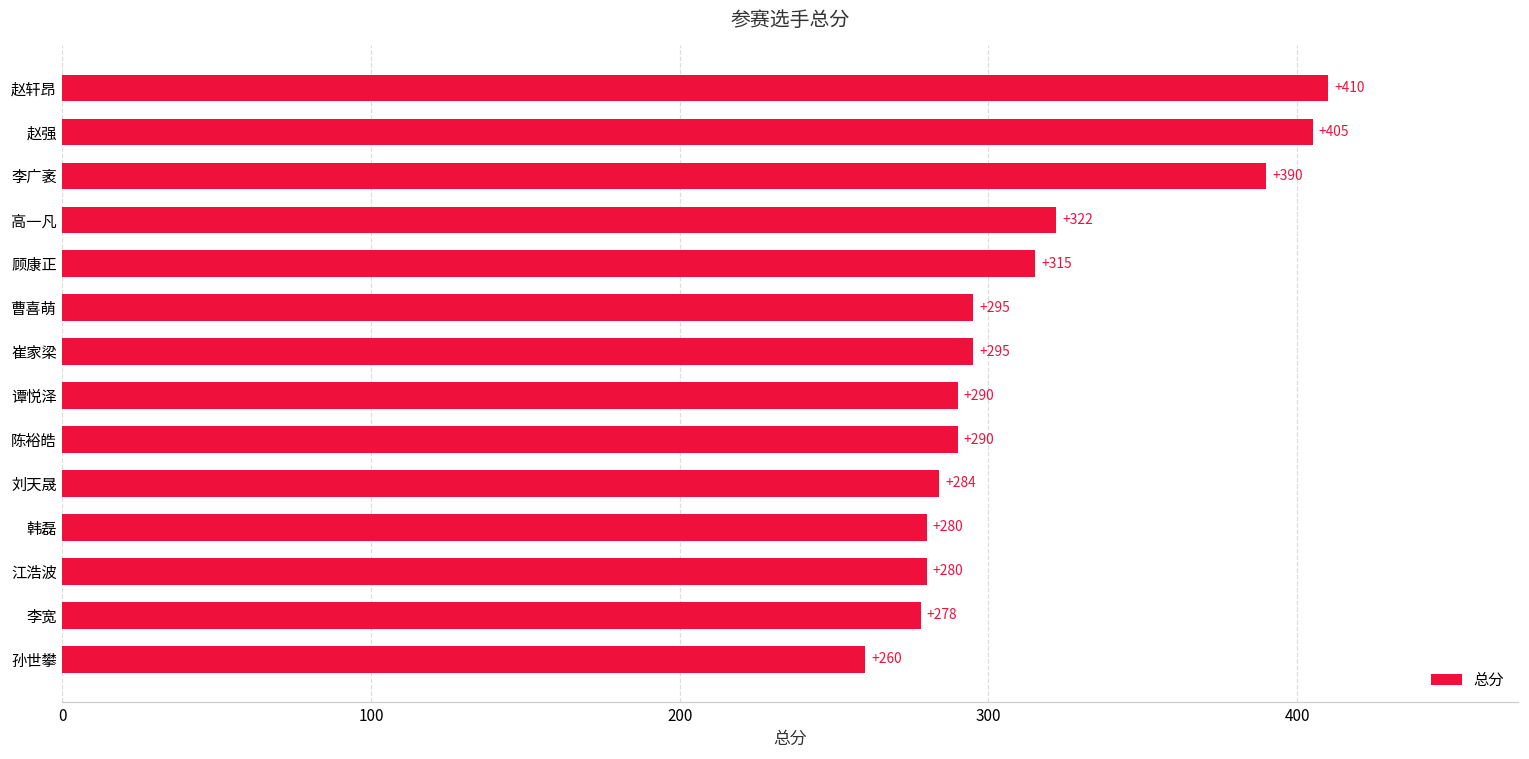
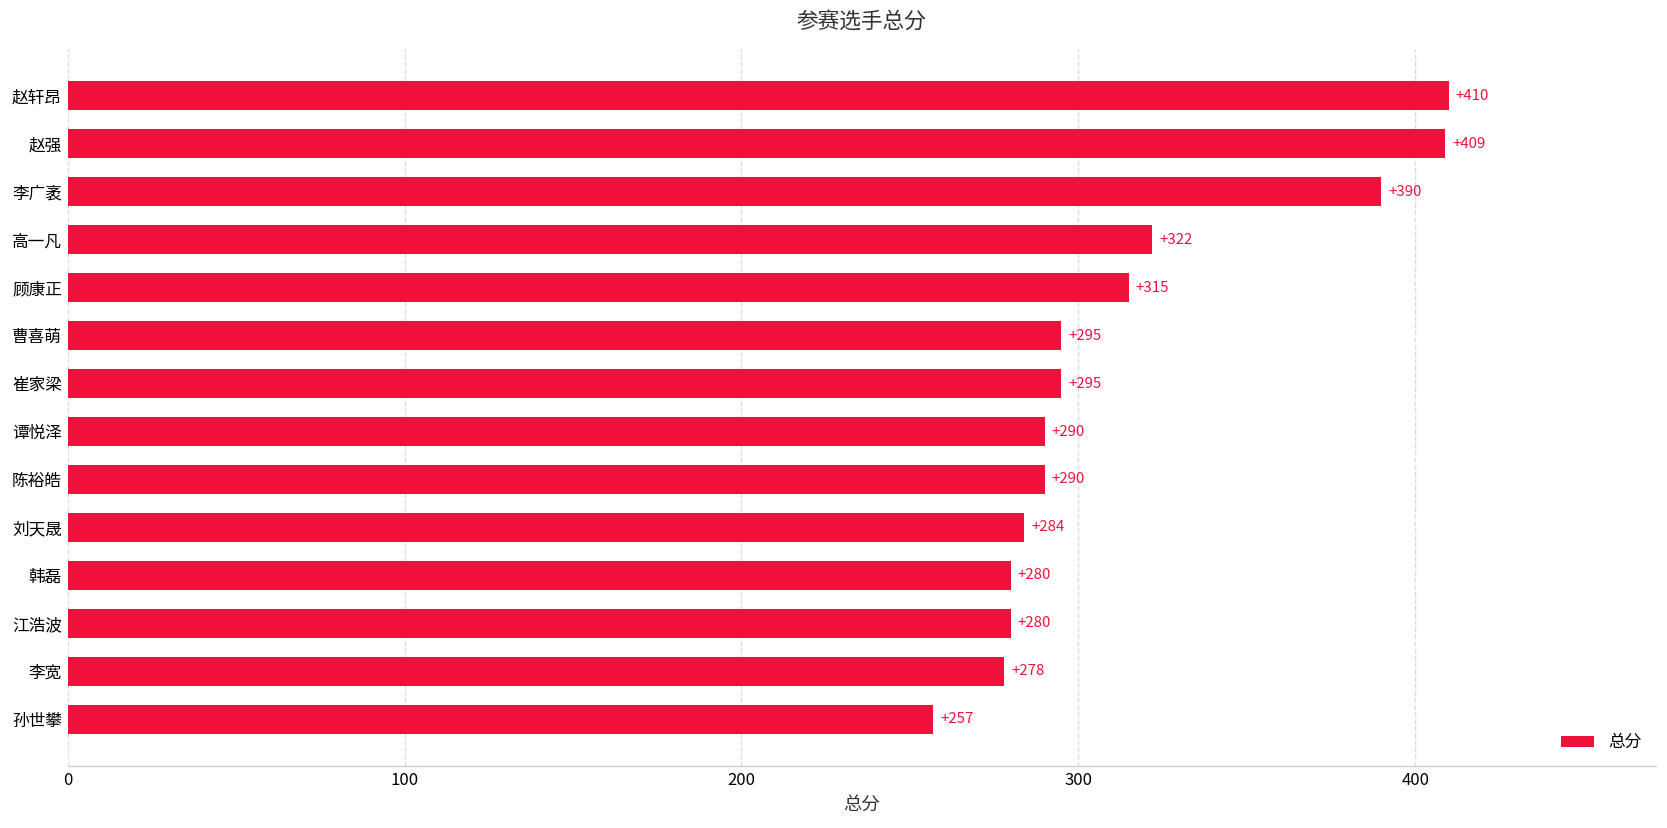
赵强: +405 -> +409
孙世攀: +260 -> +257
